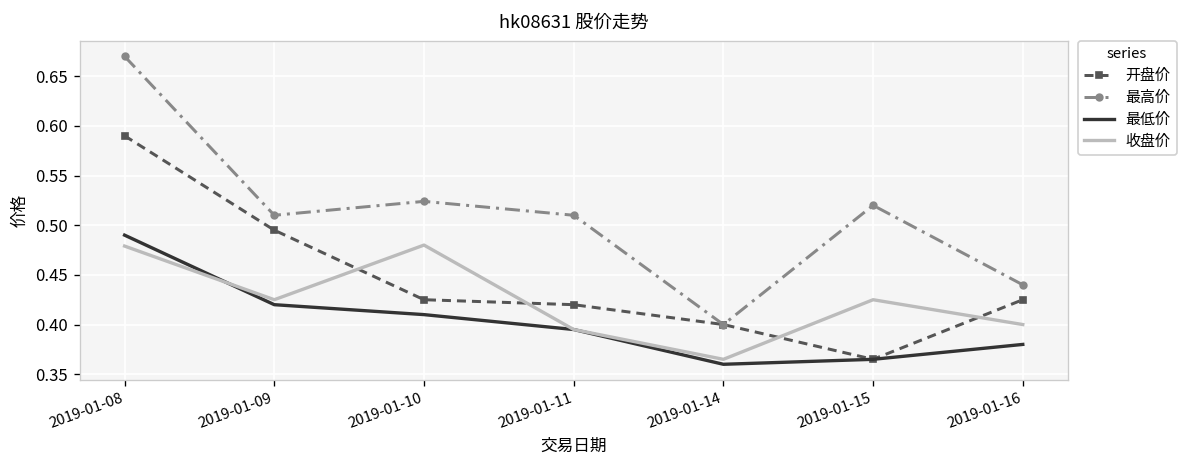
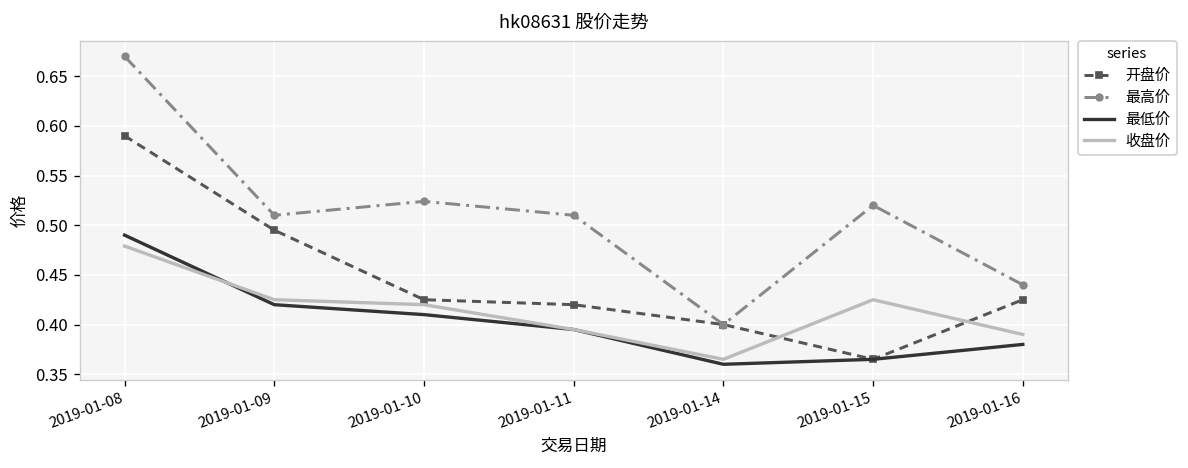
收盘价, 2019-01-10: 0.48 -> 0.42
收盘价, 2019-01-16: 0.40 -> 0.39
